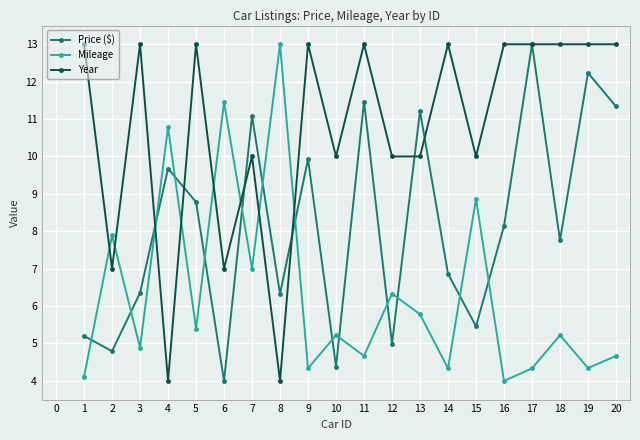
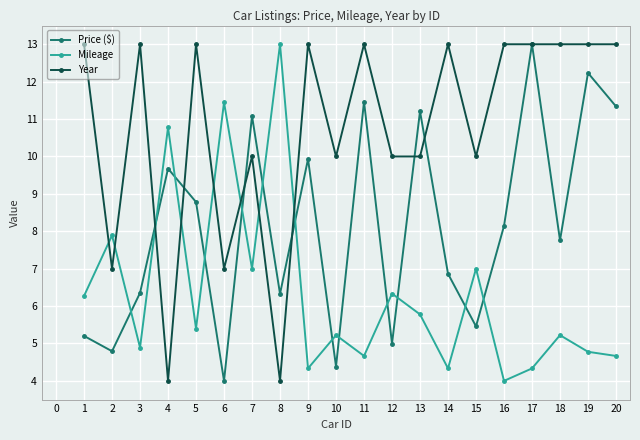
Mileage, 1: 4.1 -> 6.3
Mileage, 15: 8.9 -> 7.0
Mileage, 19: 4.3 -> 4.8
